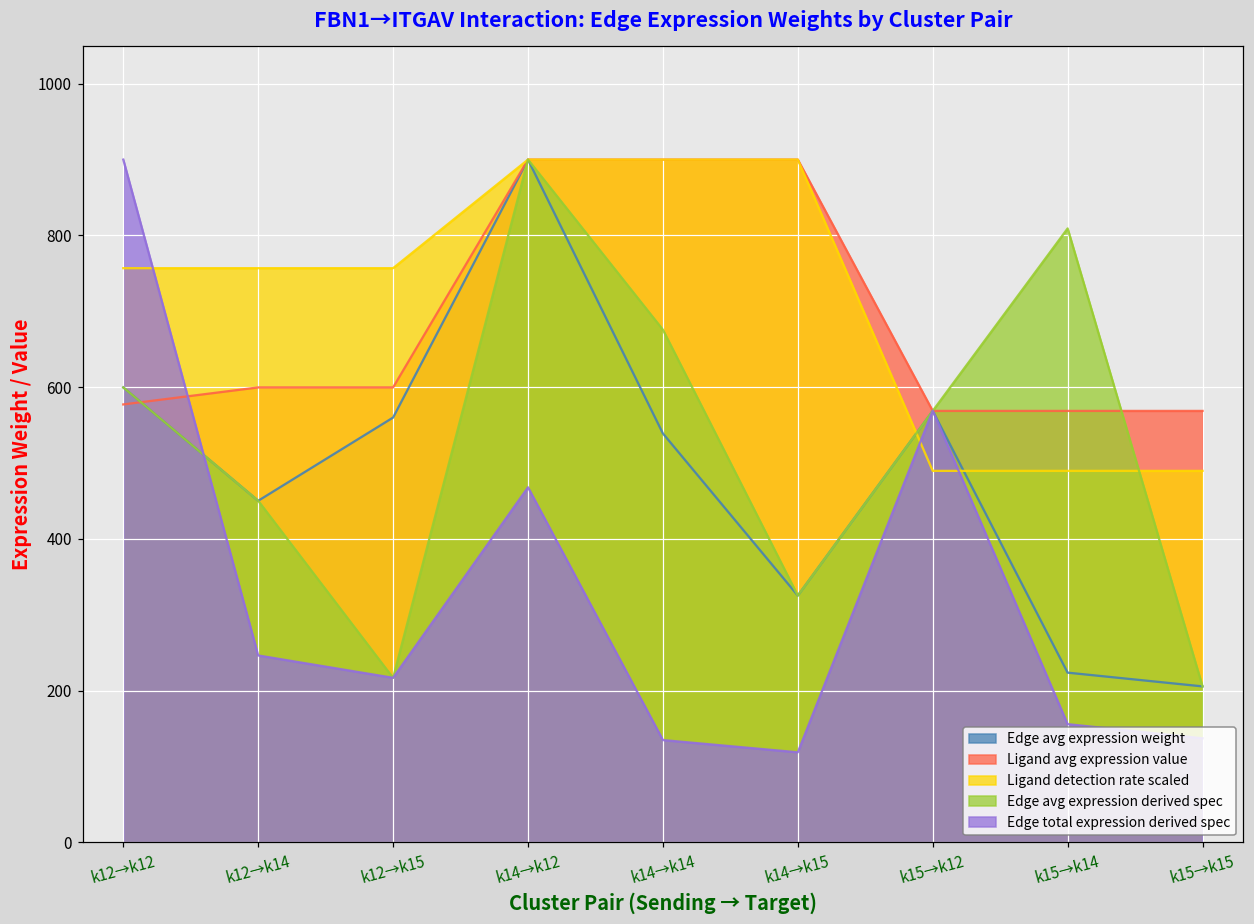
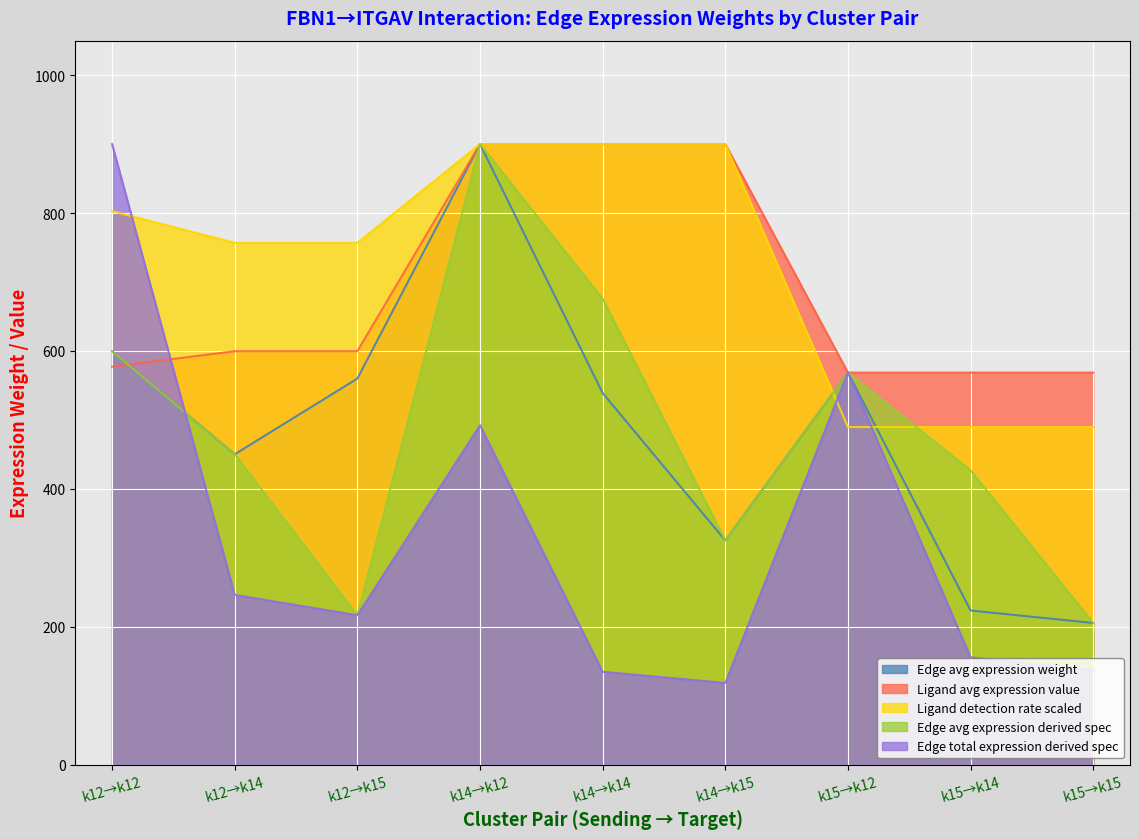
Ligand detection rate scaled, k12→k12: 760 -> 800
Edge total expression derived spec, k14→k12: 470 -> 490
Edge avg expression derived spec, k15→k14: 810 -> 430
